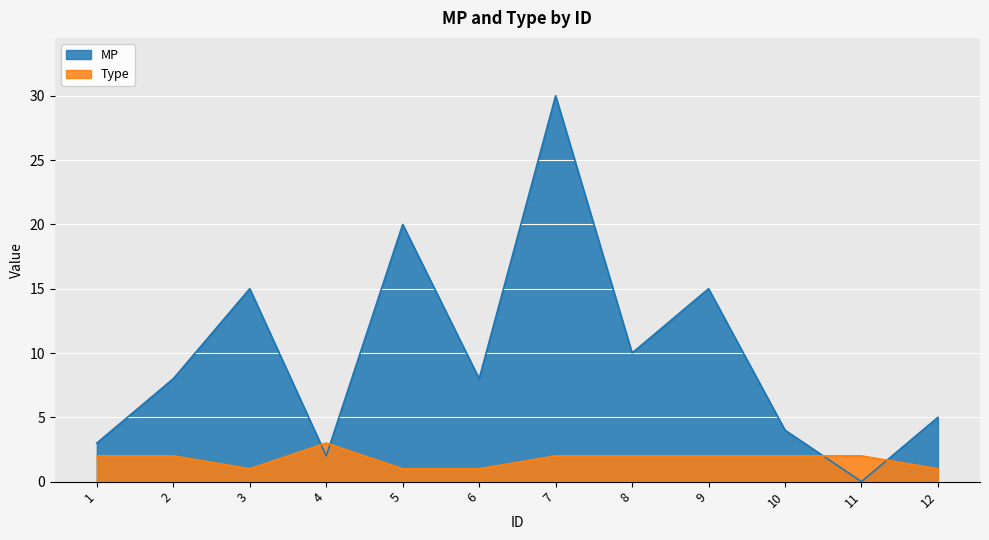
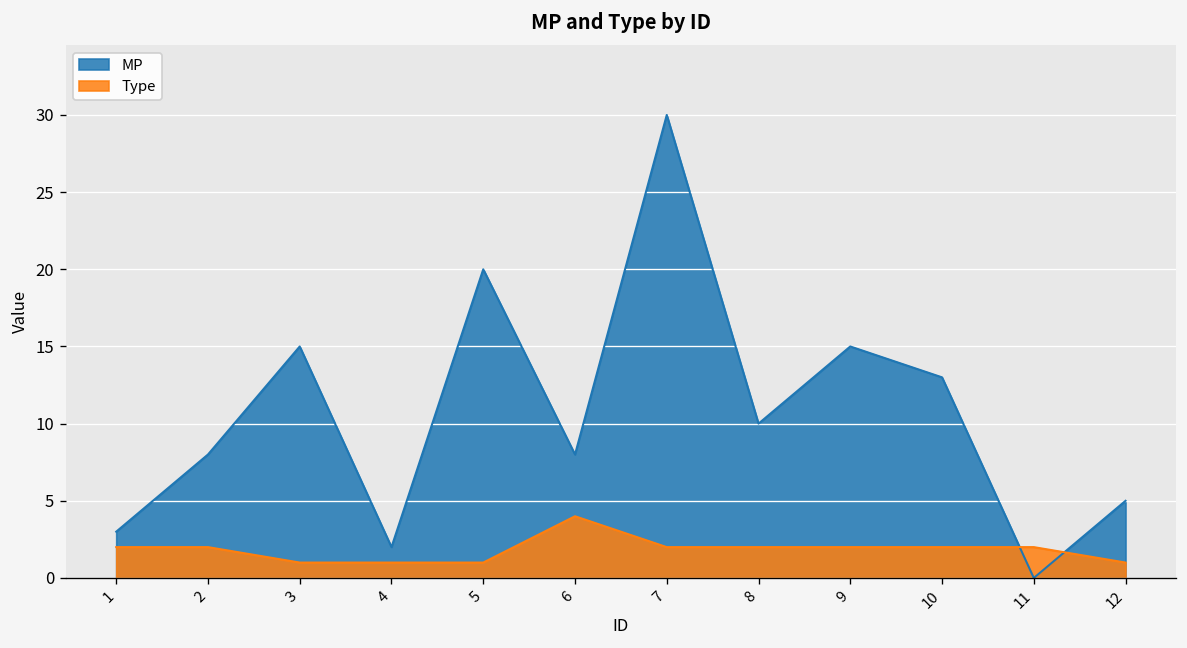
Type, 4: 3 -> 1
Type, 6: 1 -> 4
MP, 10: 4 -> 13
